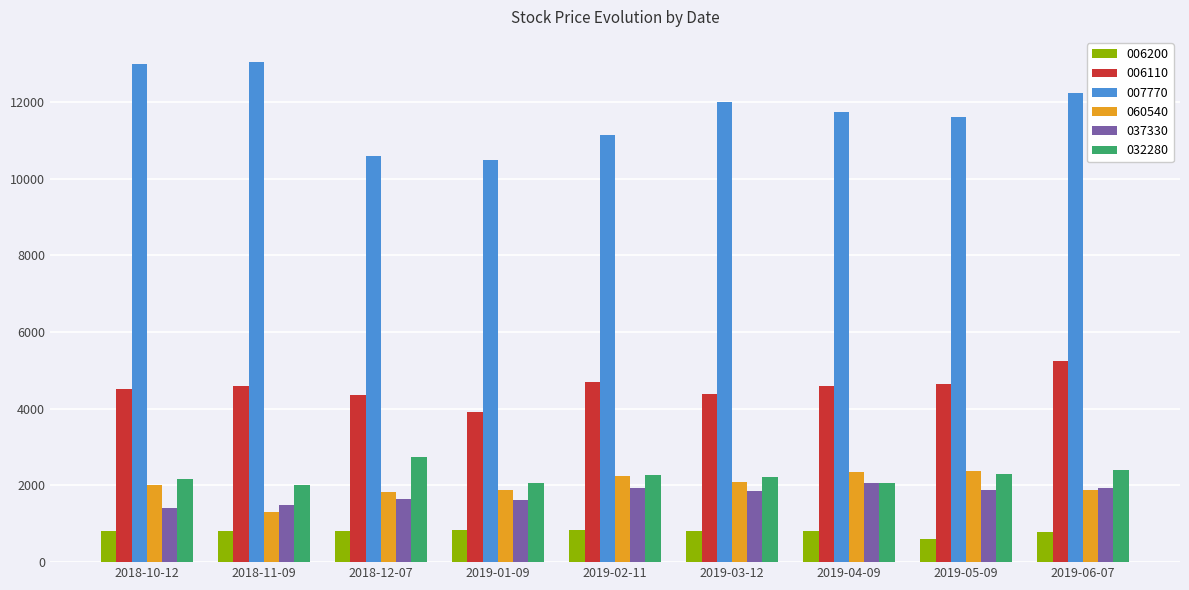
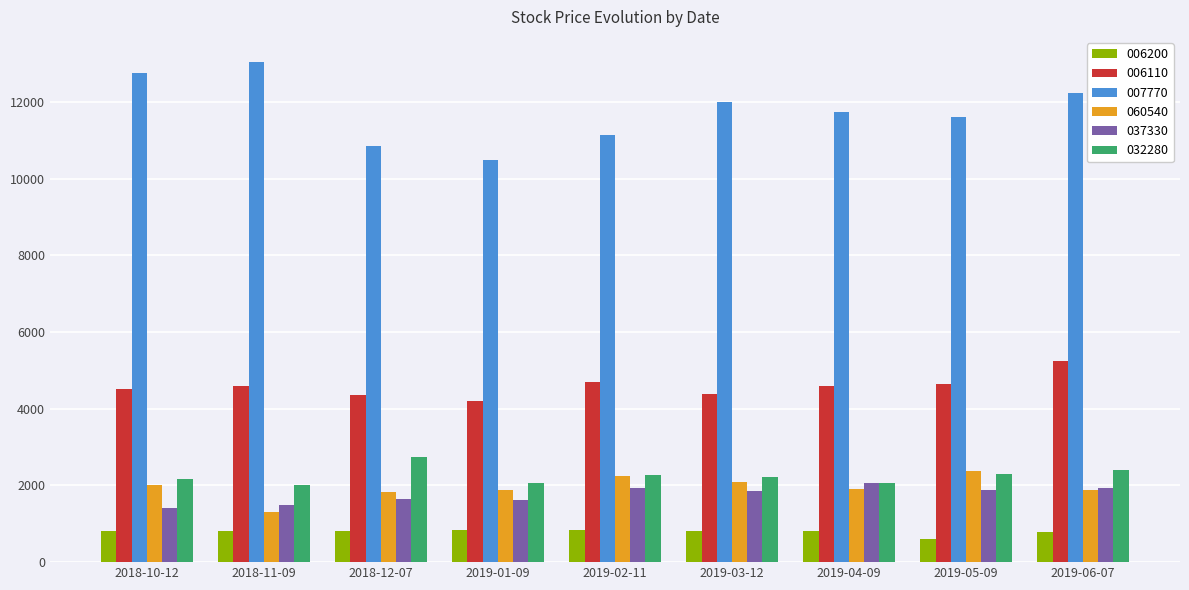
007770, 2018-10-12: 13000 -> 12800
007770, 2018-12-07: 10600 -> 10900
006110, 2019-01-09: 3900 -> 4200
060540, 2019-04-09: 2300 -> 1900
